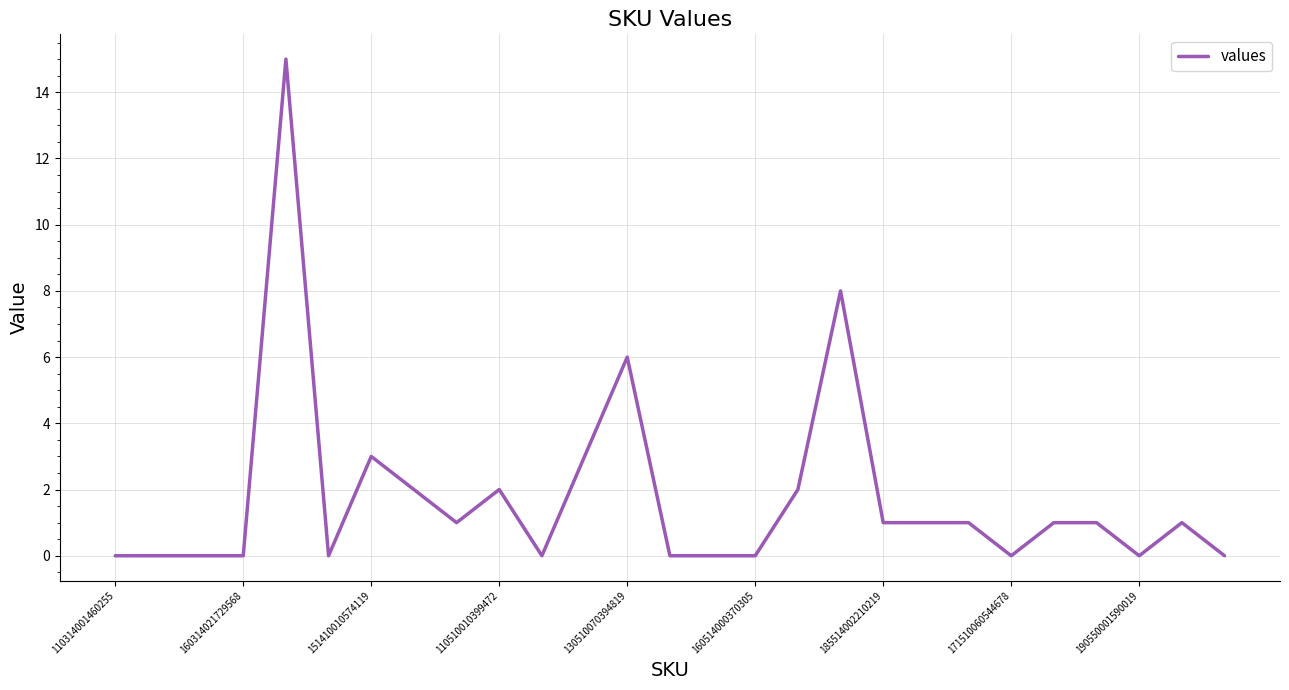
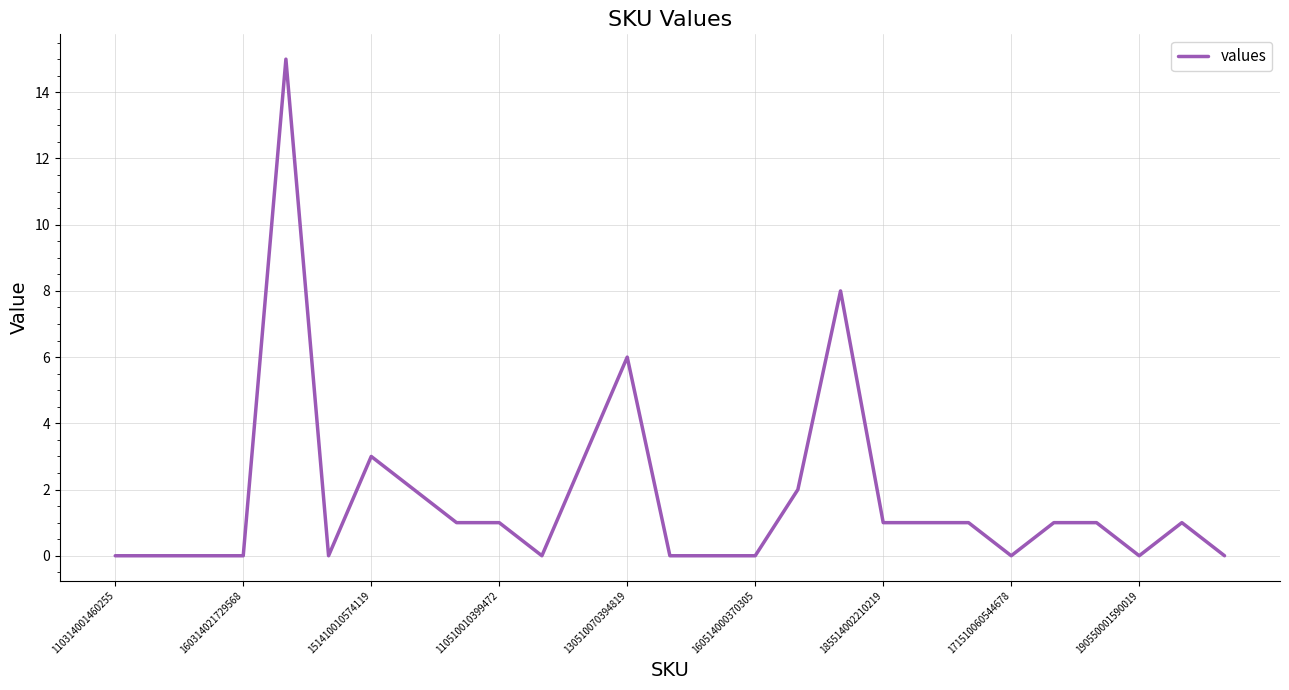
110510010399472: 2 -> 1
